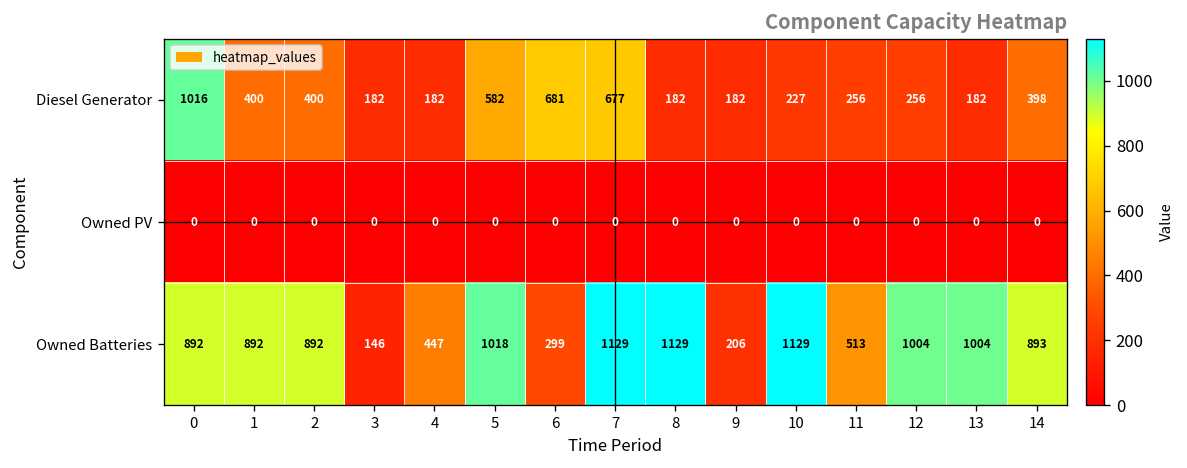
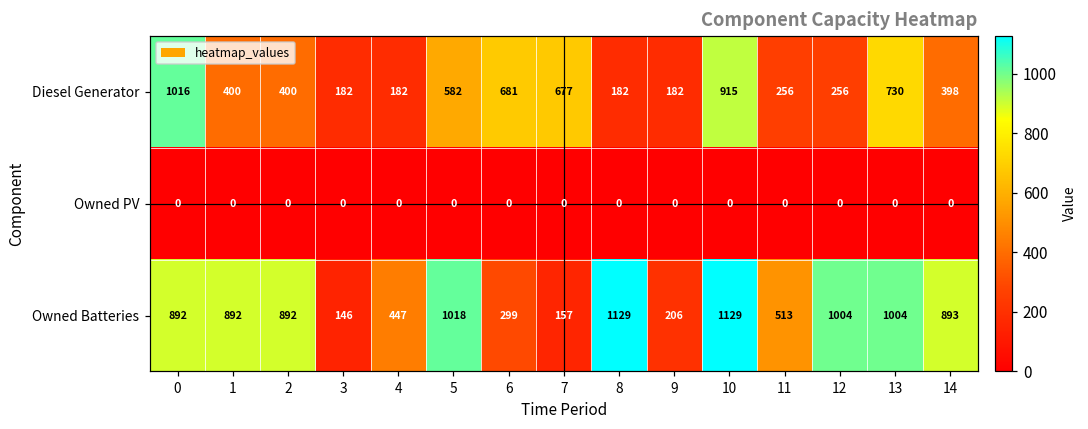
Diesel Generator, 10: 227 -> 915
Diesel Generator, 13: 182 -> 730
Owned Batteries, 7: 1129 -> 157
